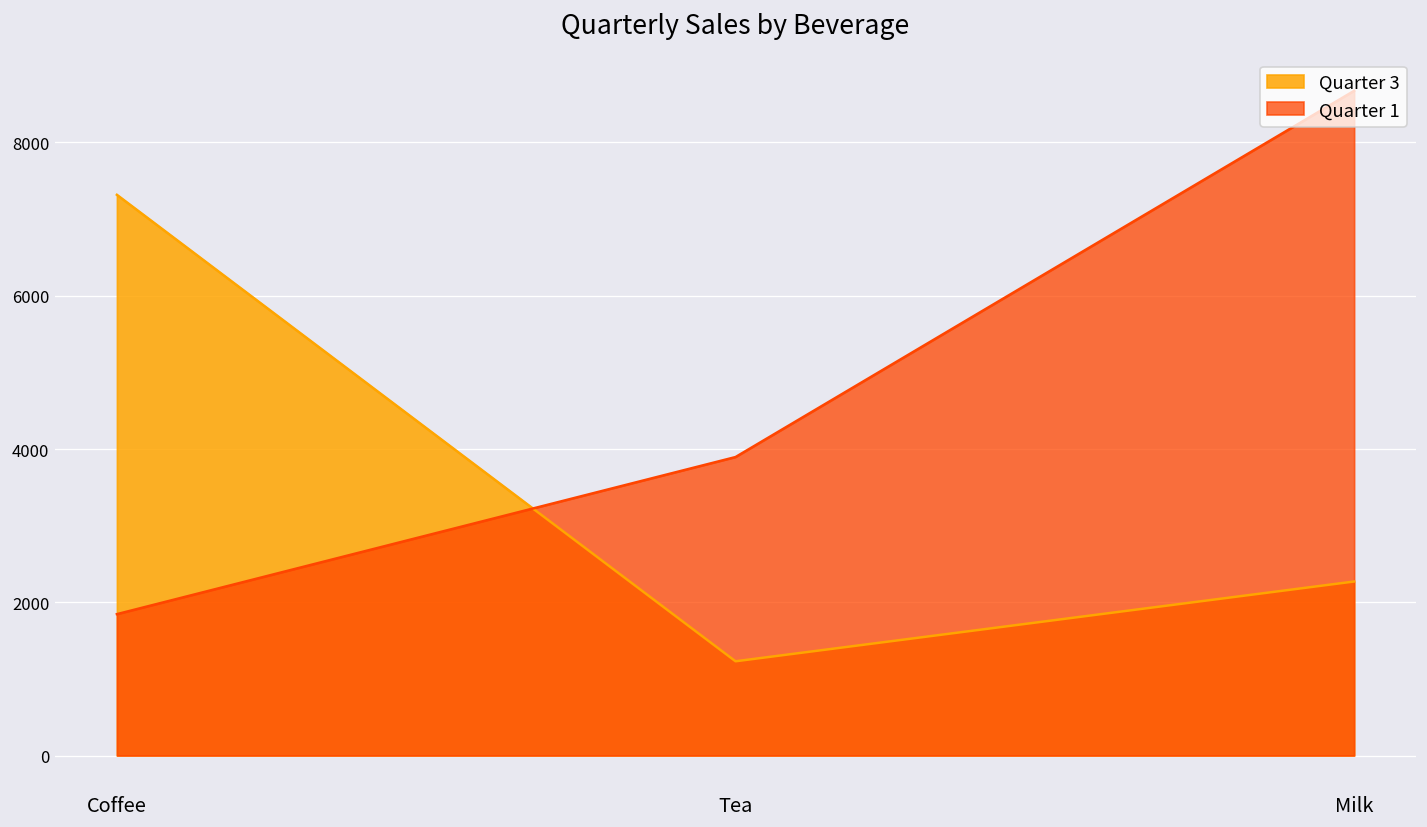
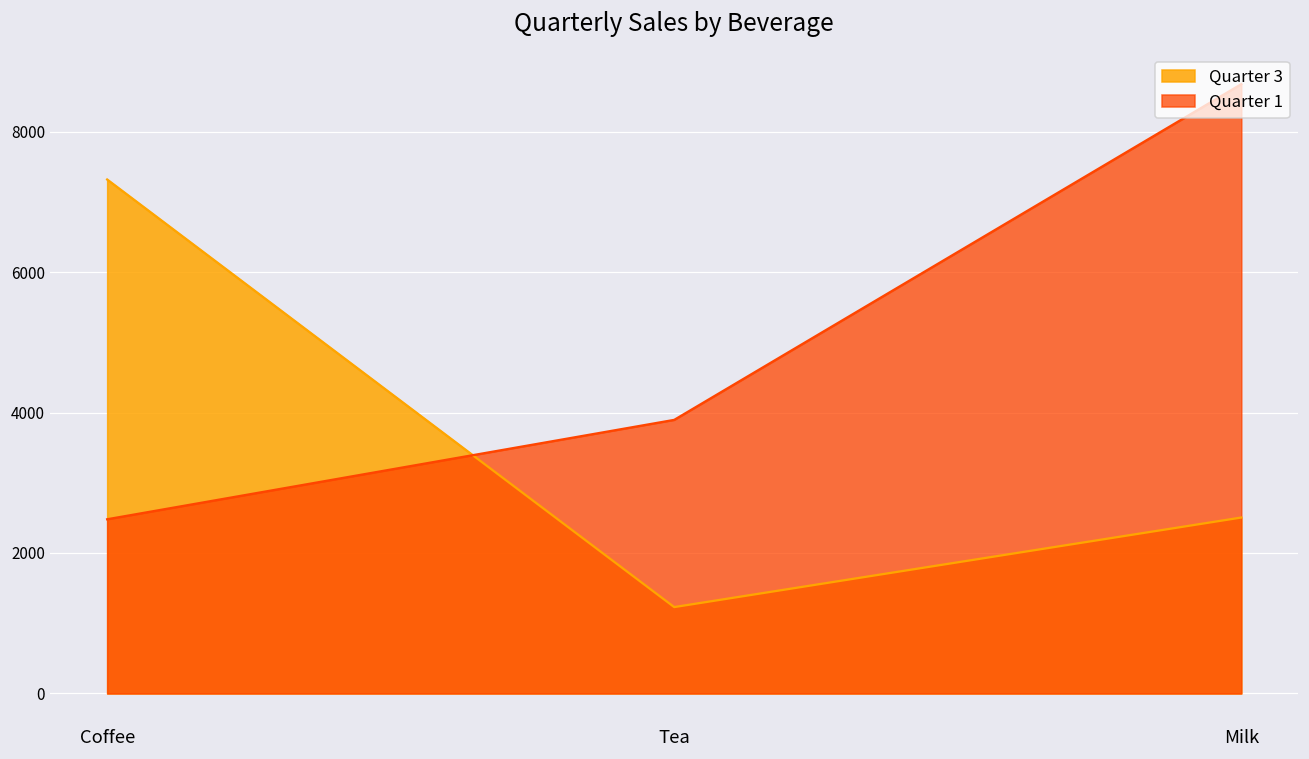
Quarter 1, Coffee: 1800 -> 2500
Quarter 3, Milk: 2300 -> 2500
